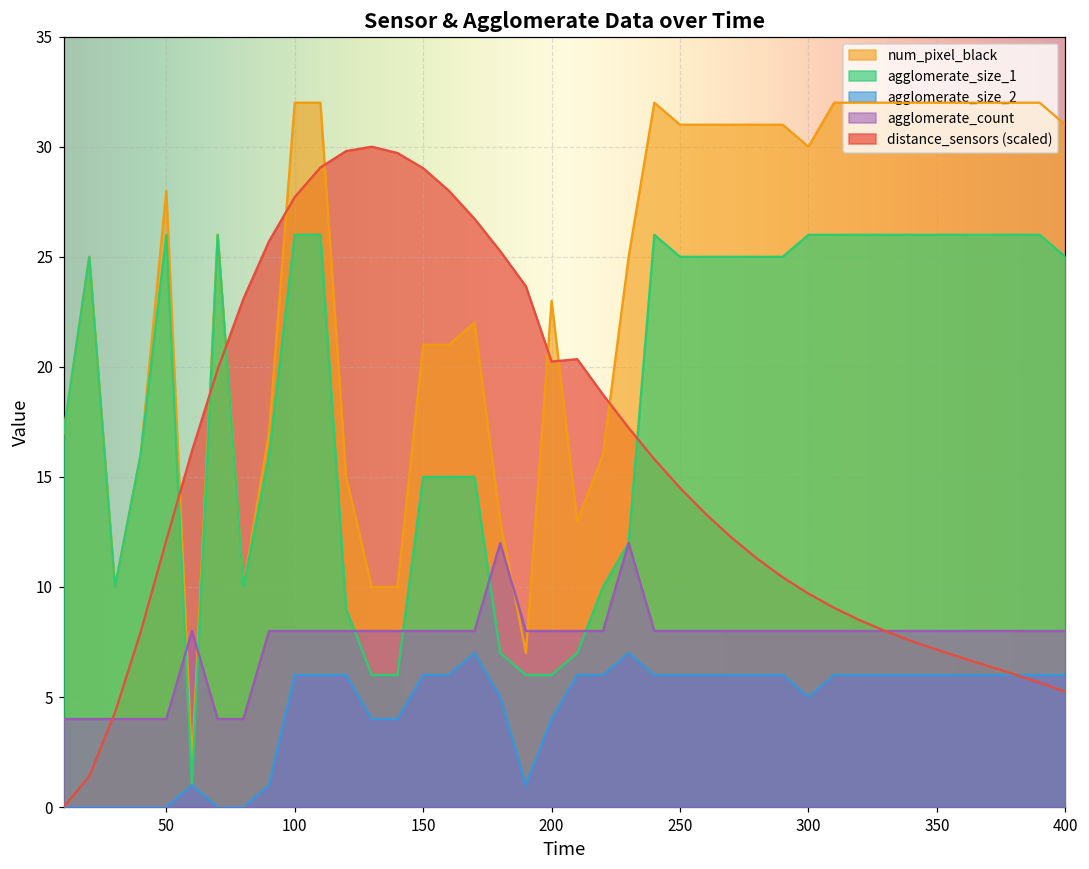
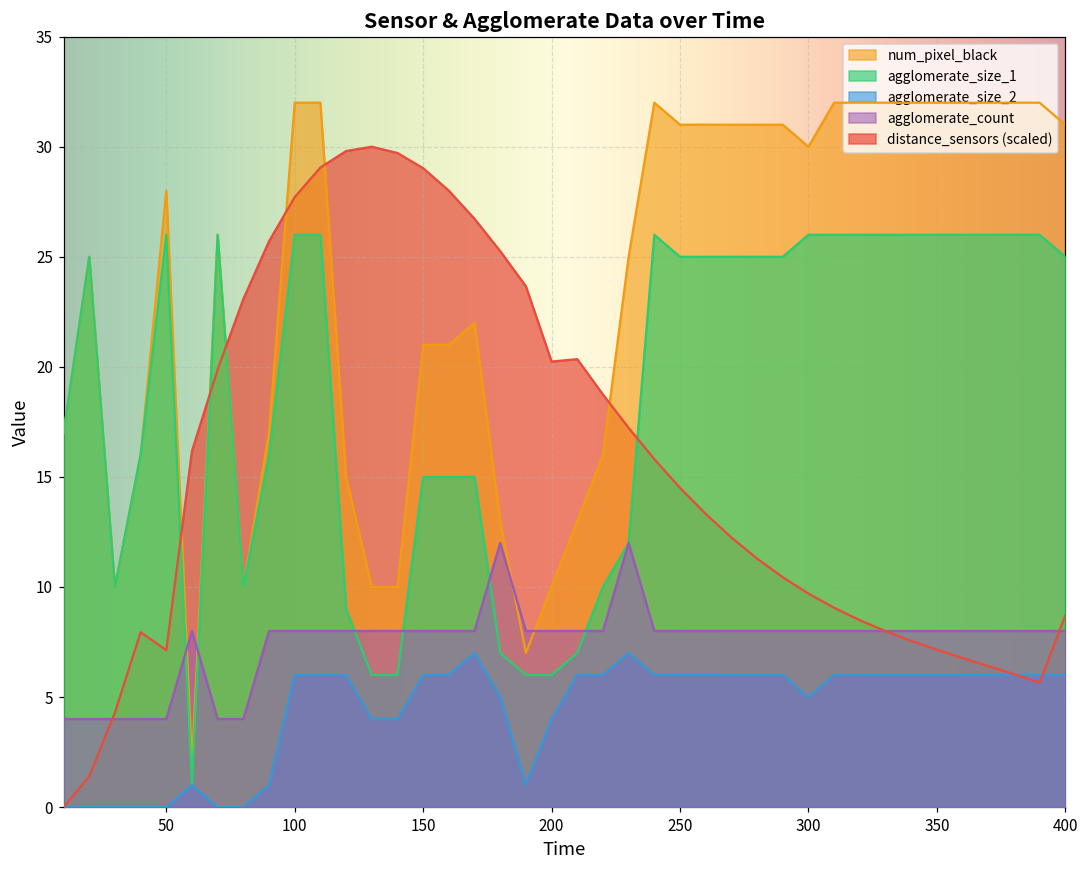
distance_sensors (scaled), 50: 12.1 -> 7.1
num_pixel_black, 200: 23 -> 10
distance_sensors (scaled), 400: 5.2 -> 8.7
